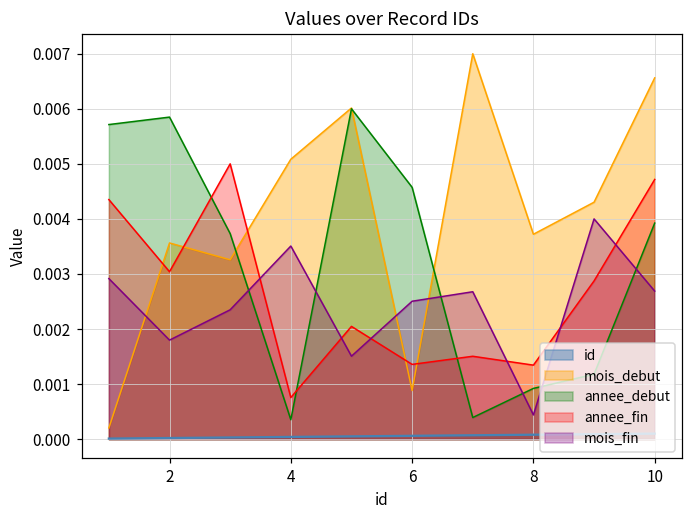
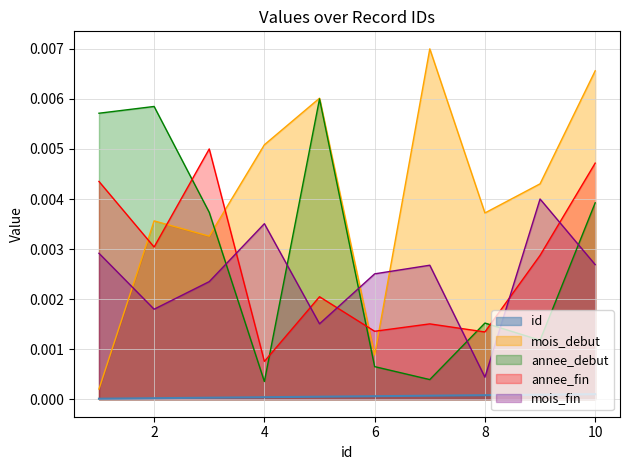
annee_debut, 6: 0.0046 -> 0.0007
annee_debut, 8: 0.0009 -> 0.0015
